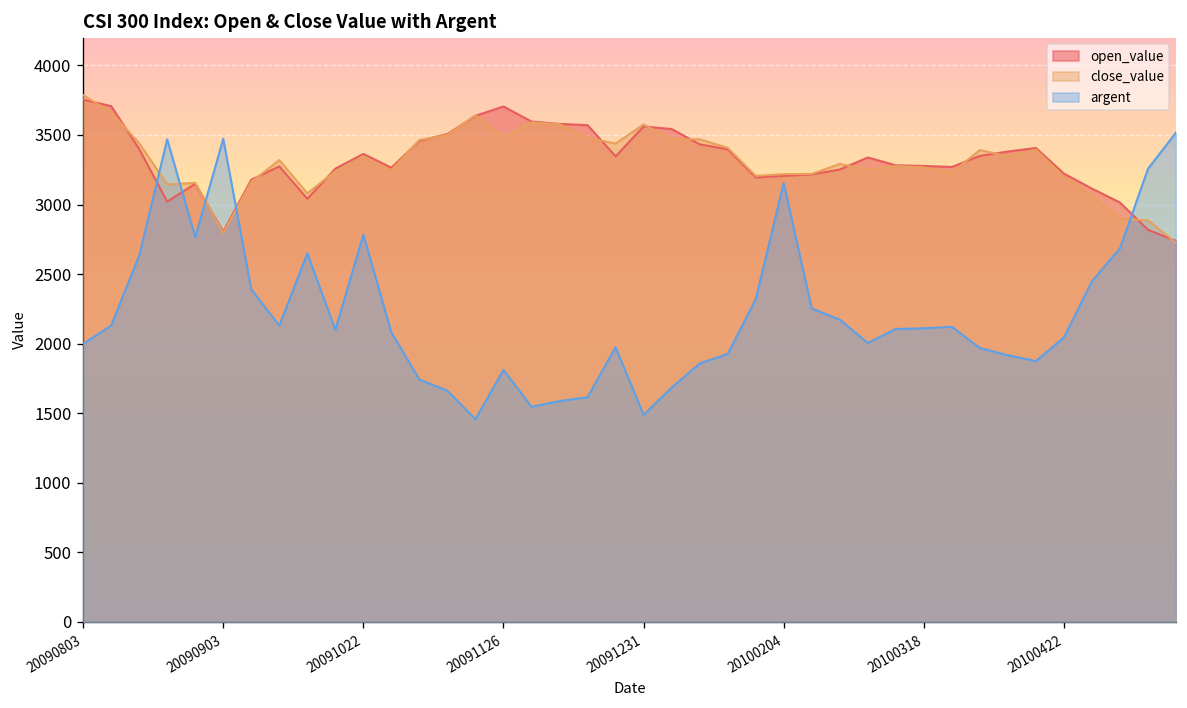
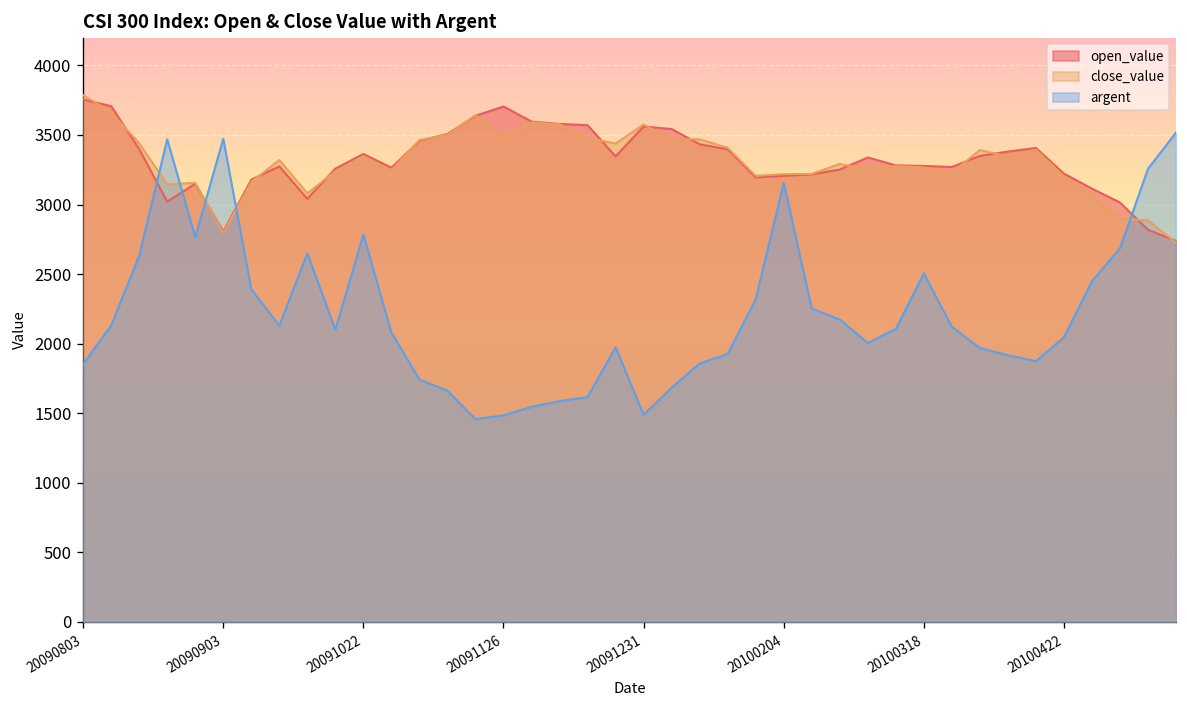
argent, 20090803: 2000 -> 1850
argent, 20091126: 1810 -> 1480
argent, 20100318: 2110 -> 2510
